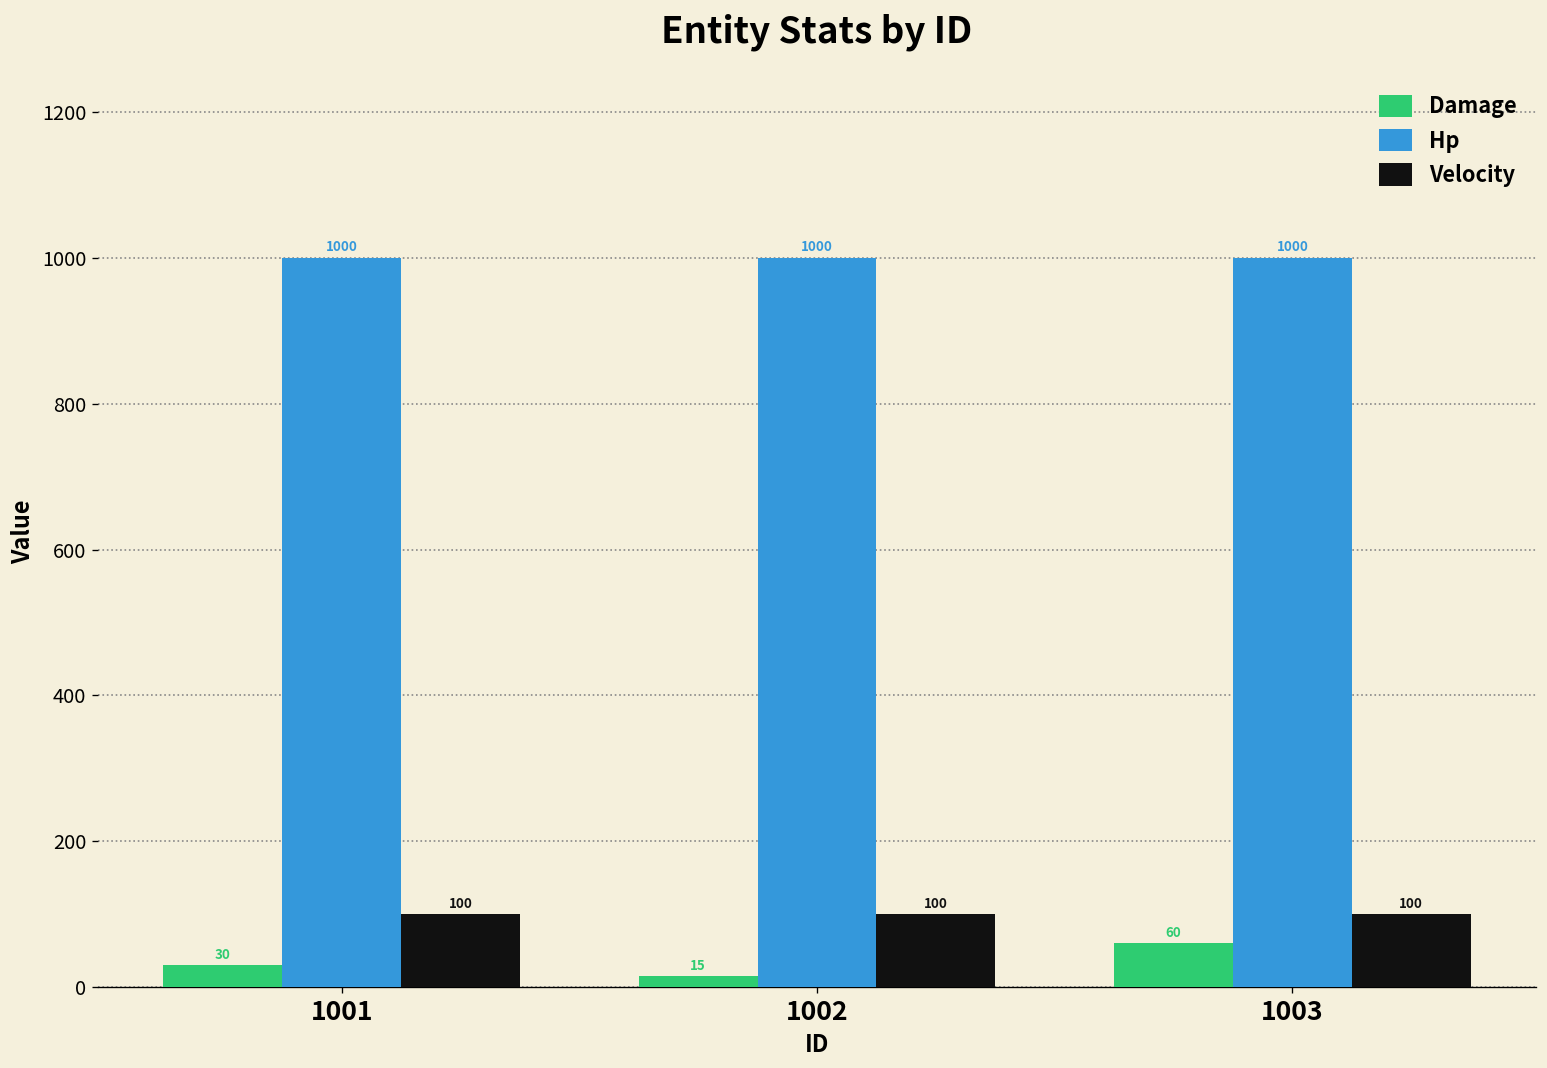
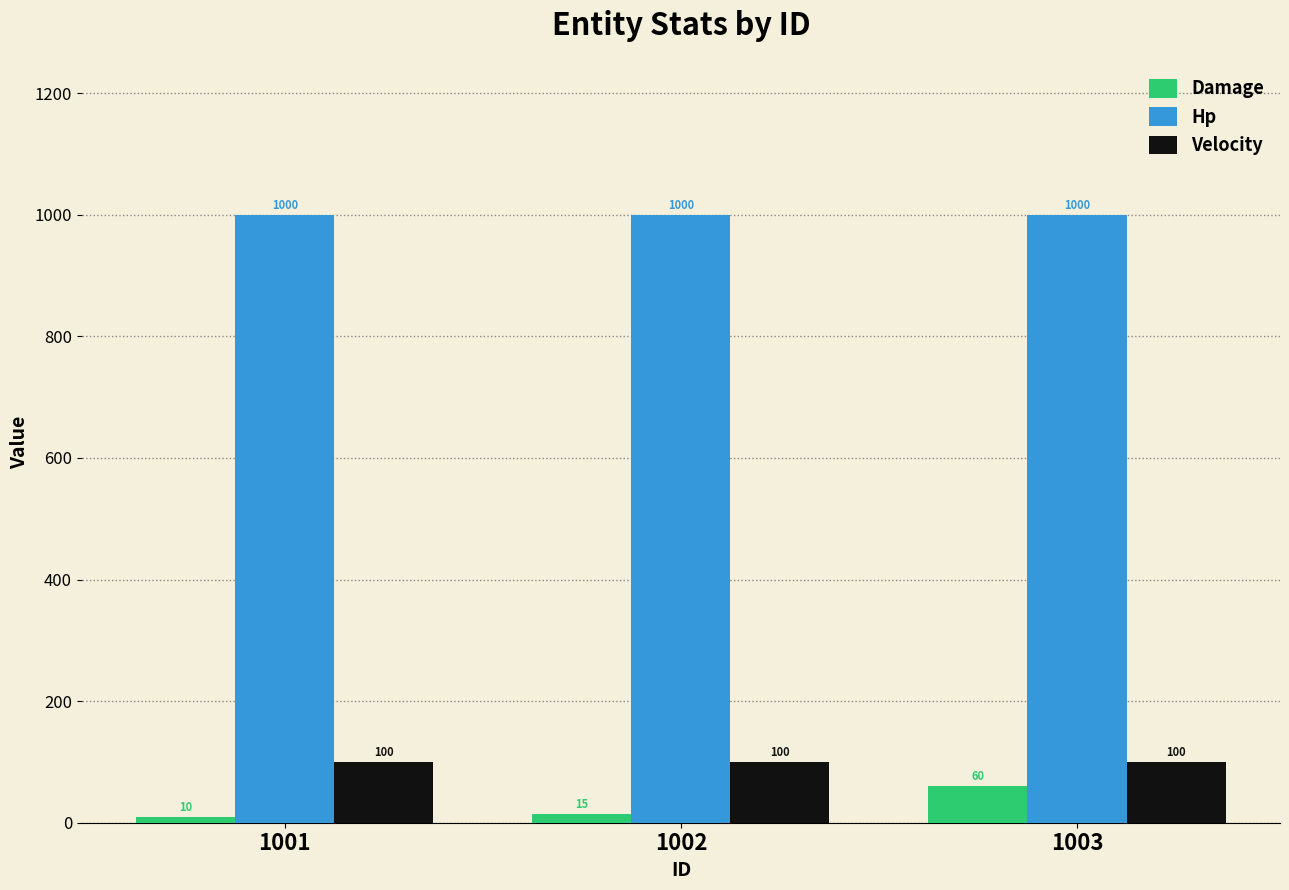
Damage, 1001: 30 -> 10
